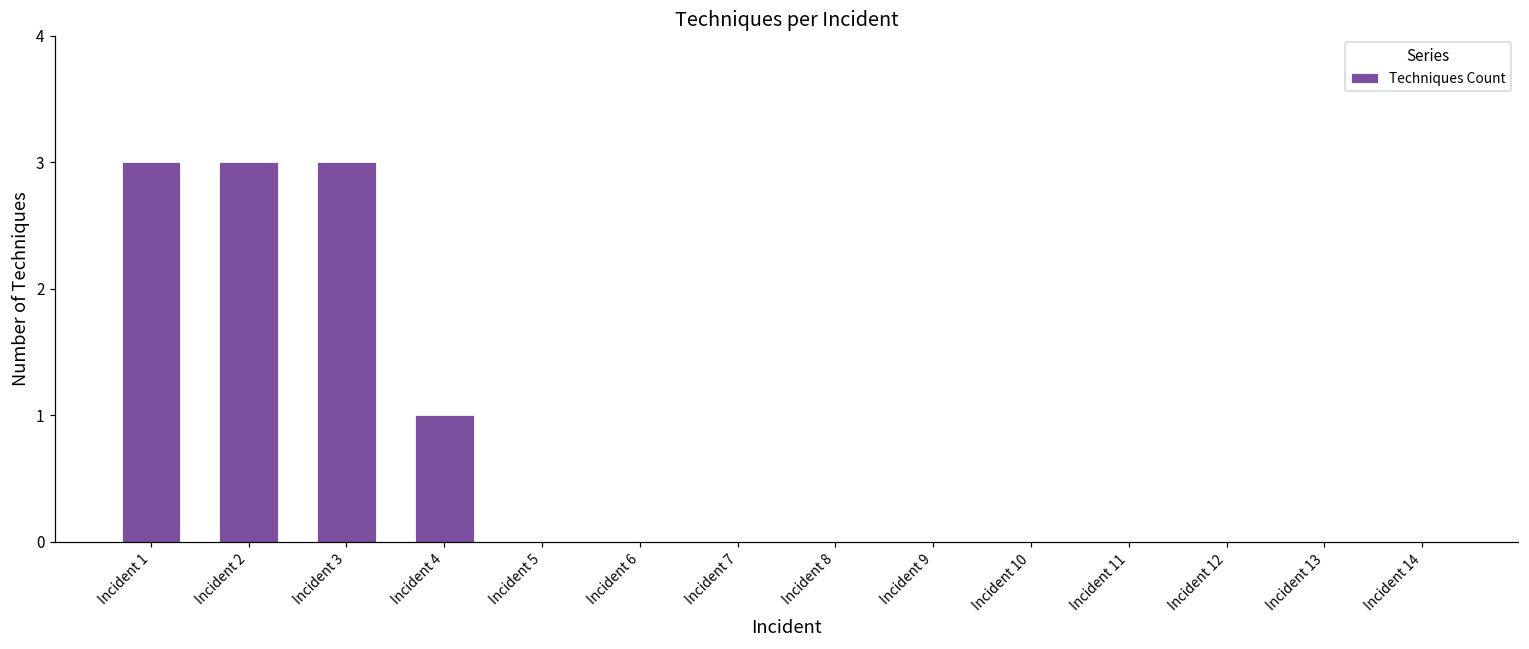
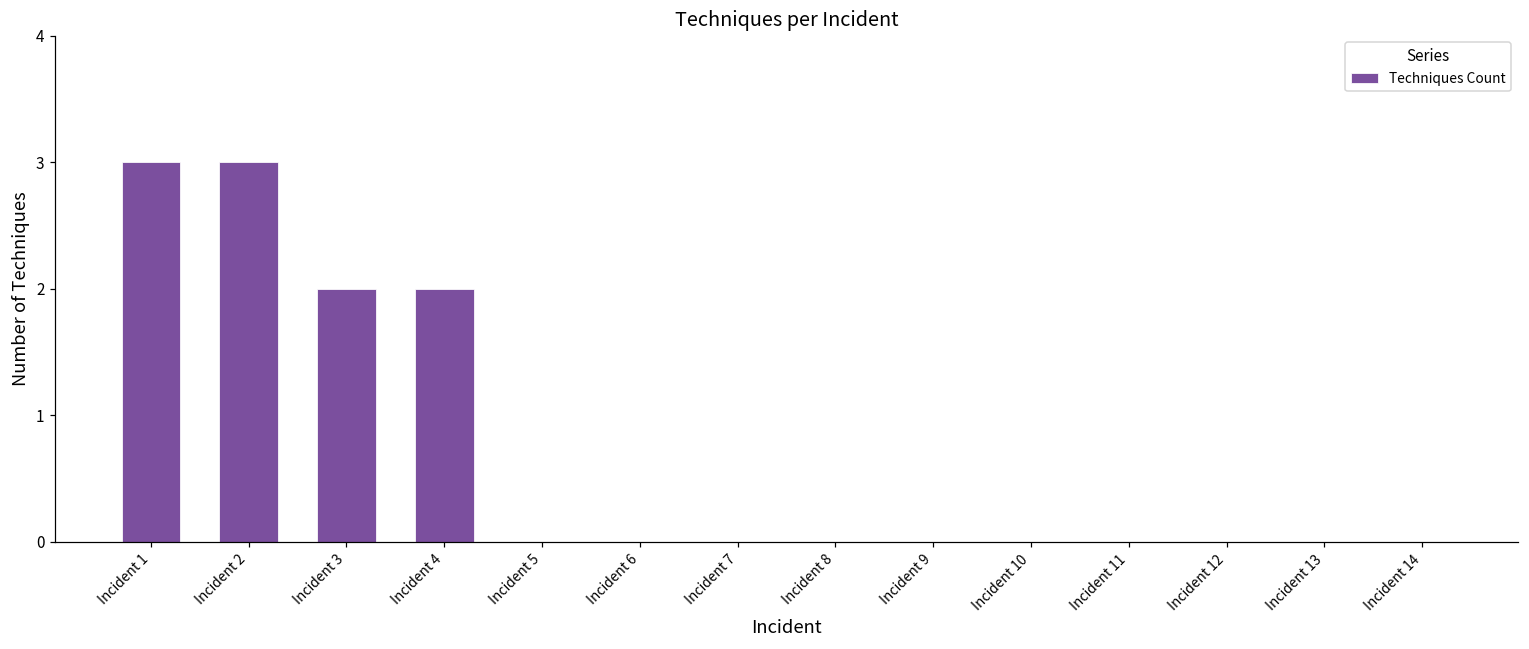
Incident 3: 3 -> 2
Incident 4: 1 -> 2
